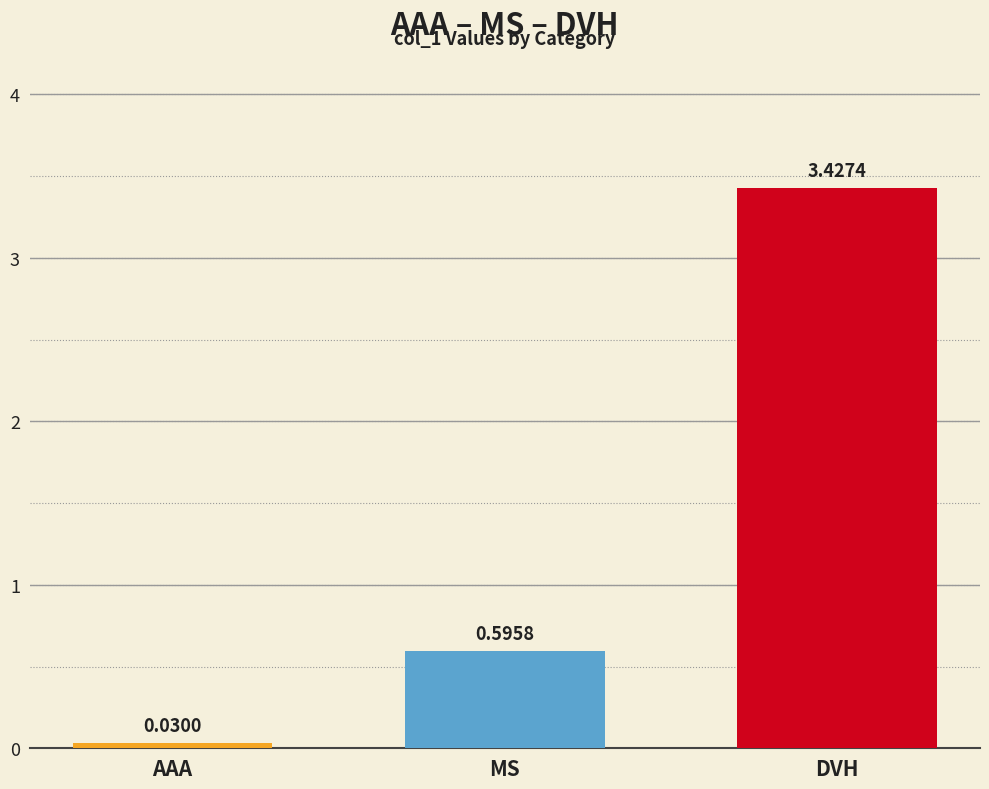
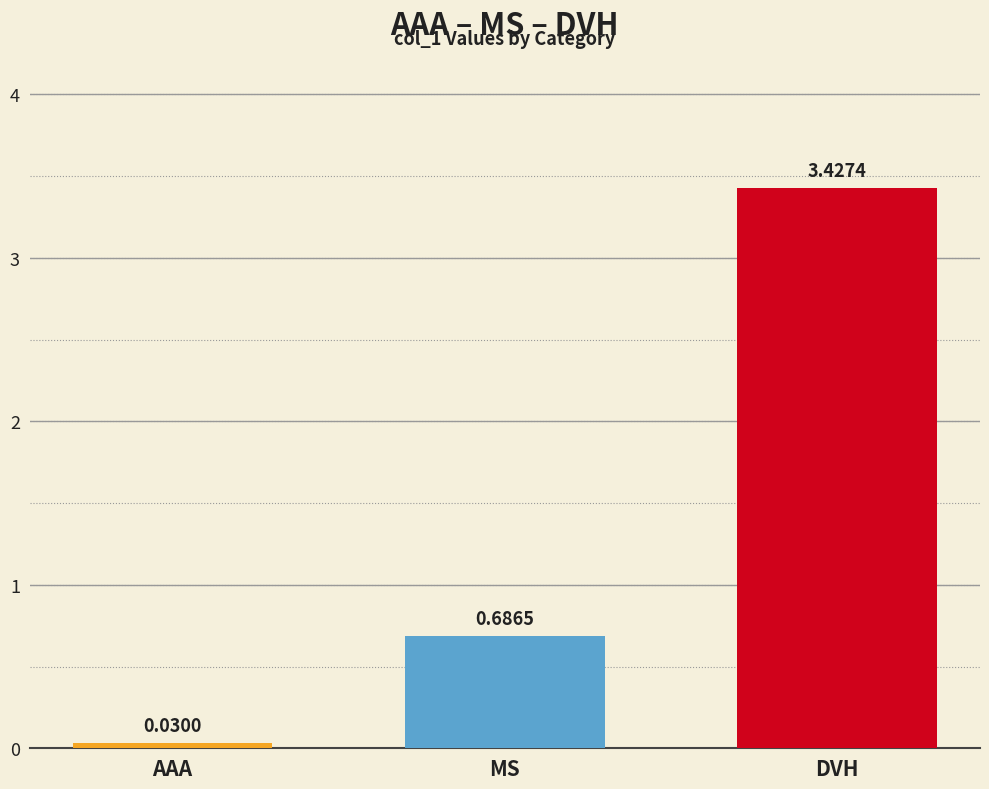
MS: 0.5958 -> 0.6865
